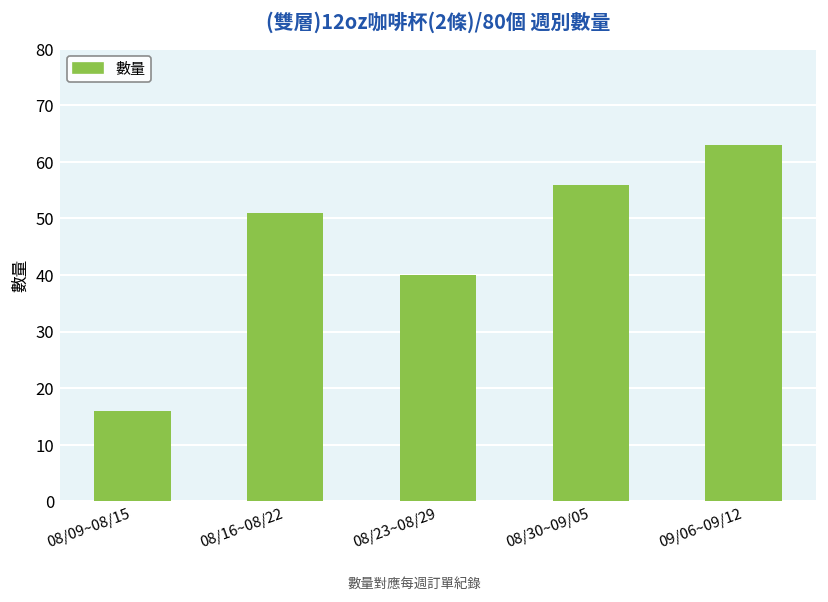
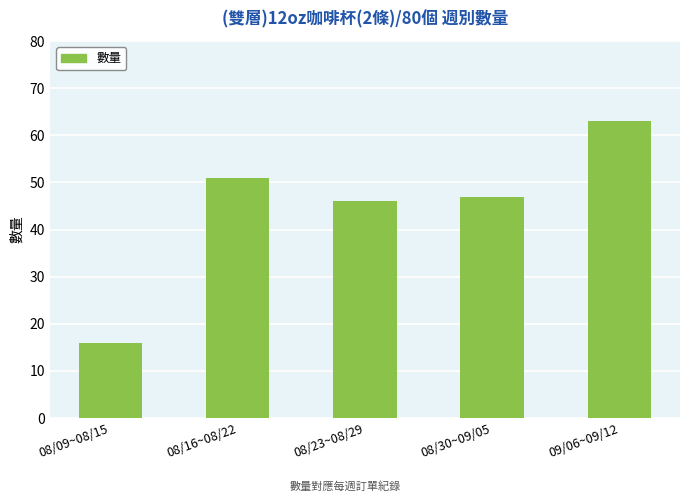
08/23~08/29: 40 -> 46
08/30~09/05: 56 -> 47
